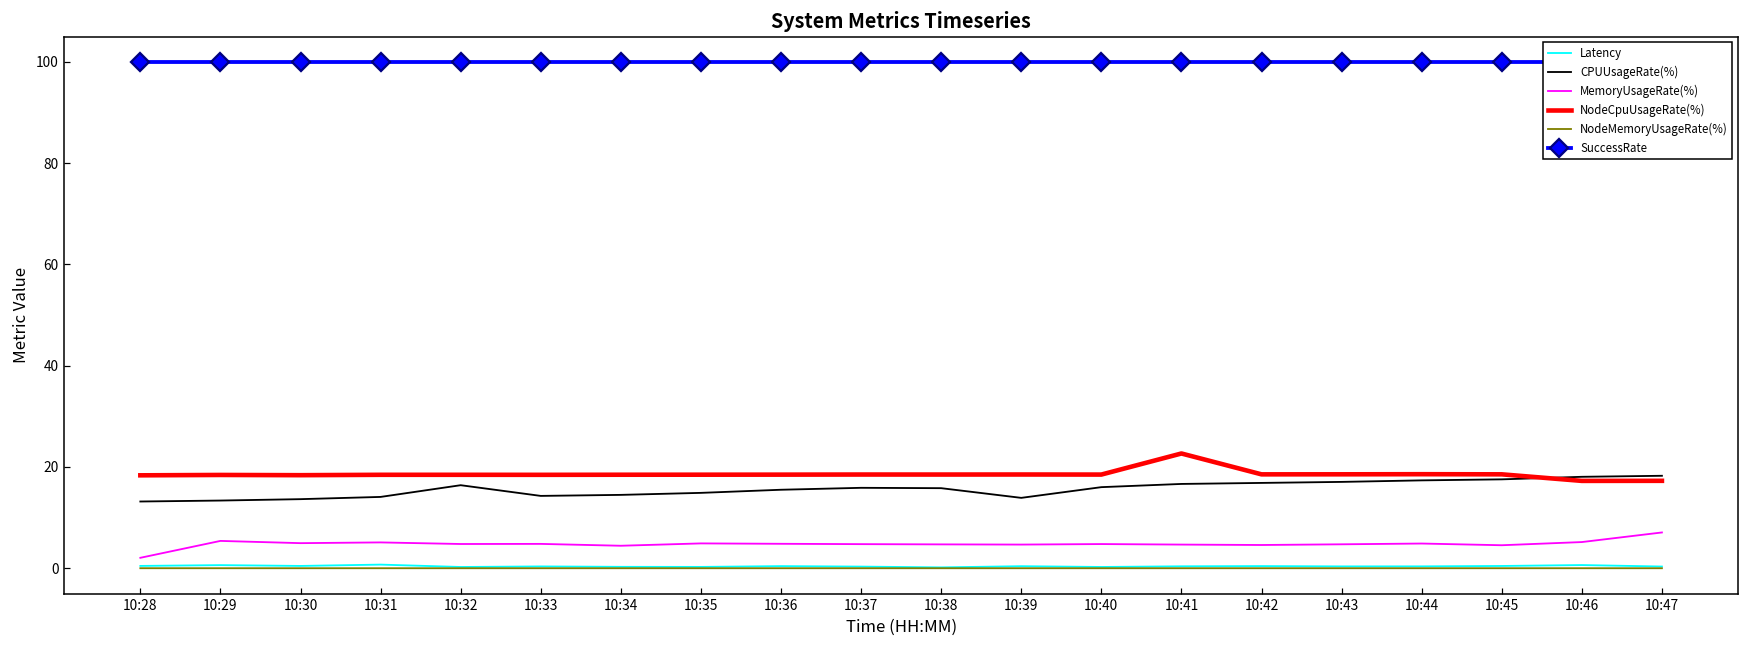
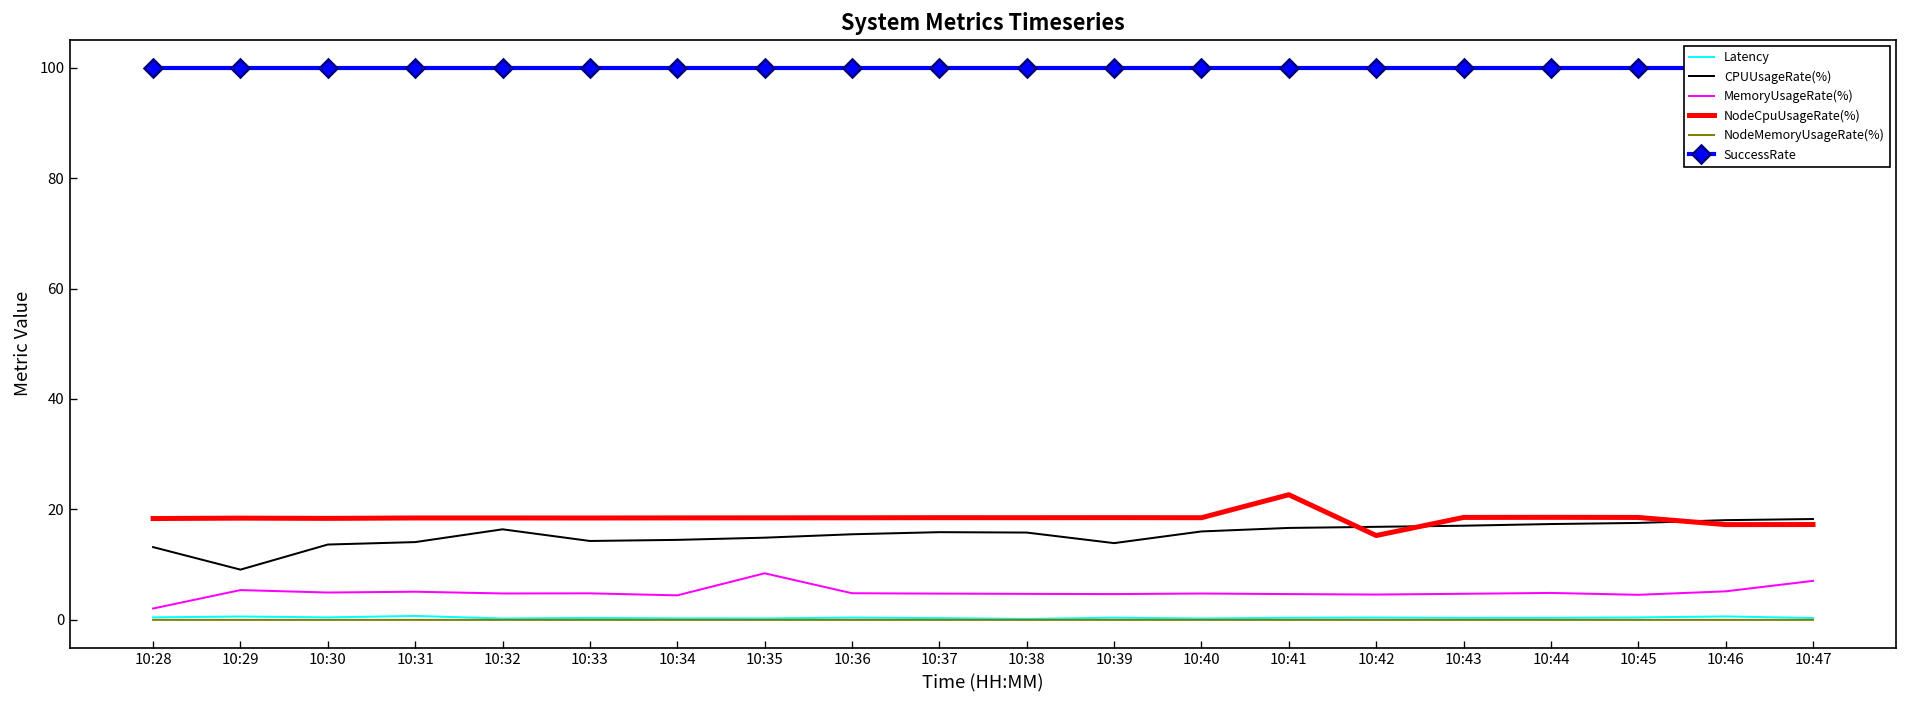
CPUUsageRate(%), 10:29: 13 -> 9
MemoryUsageRate(%), 10:35: 5 -> 8
NodeCpuUsageRate(%), 10:42: 19 -> 15
